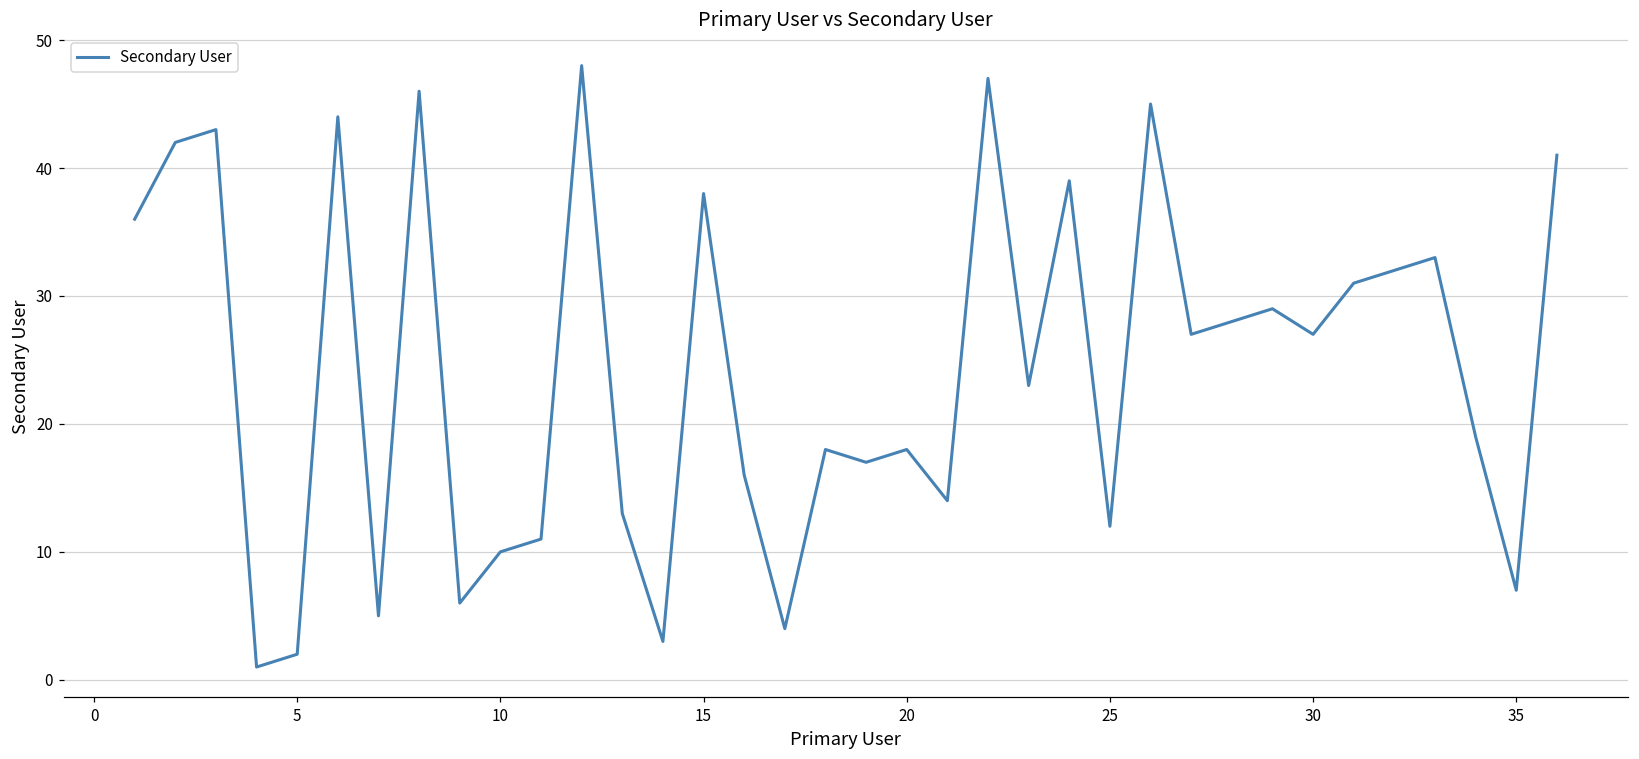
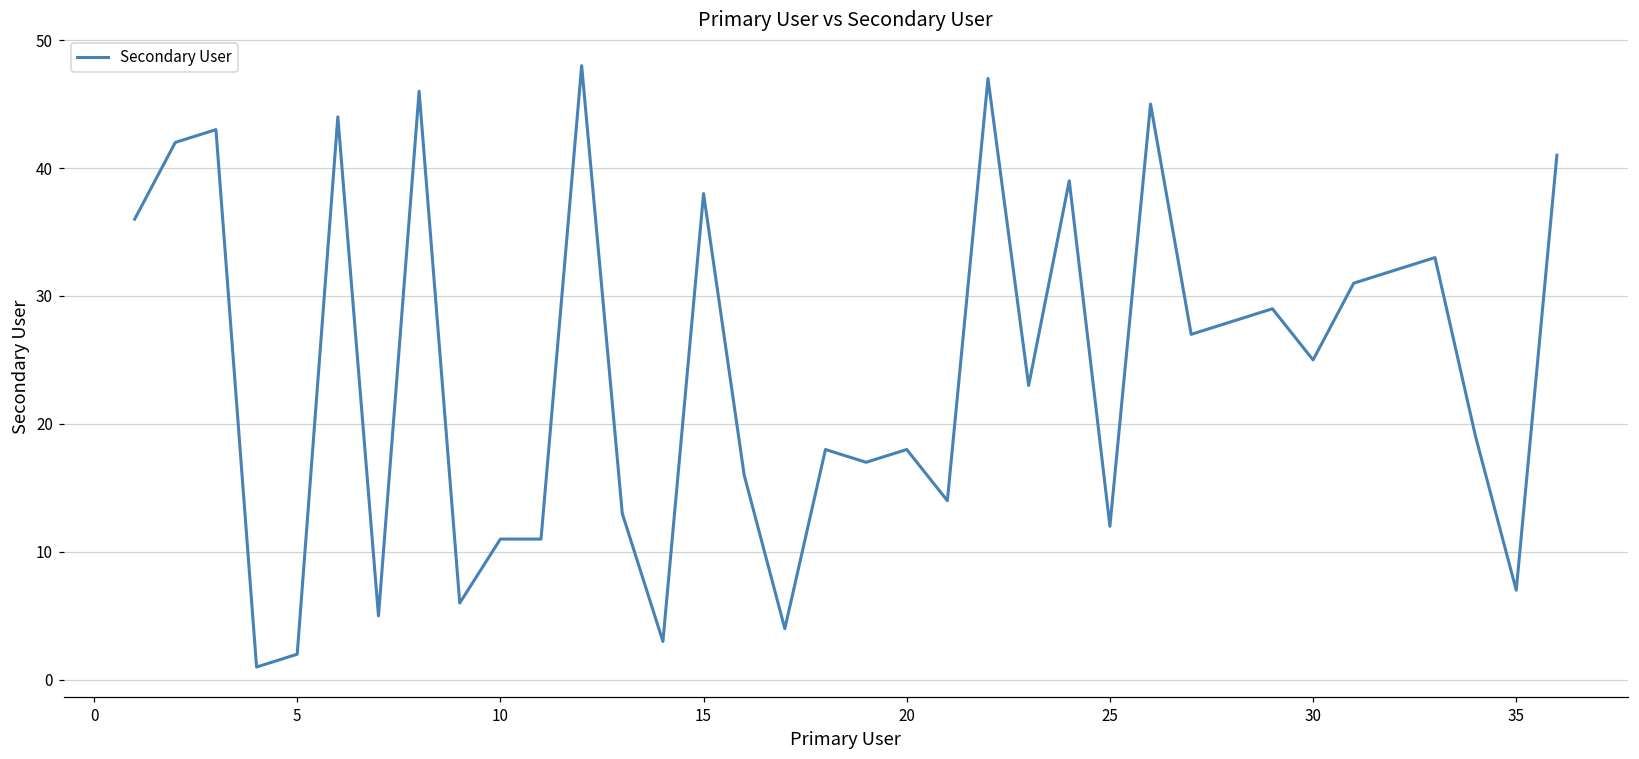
10: 10 -> 11
30: 27 -> 25
